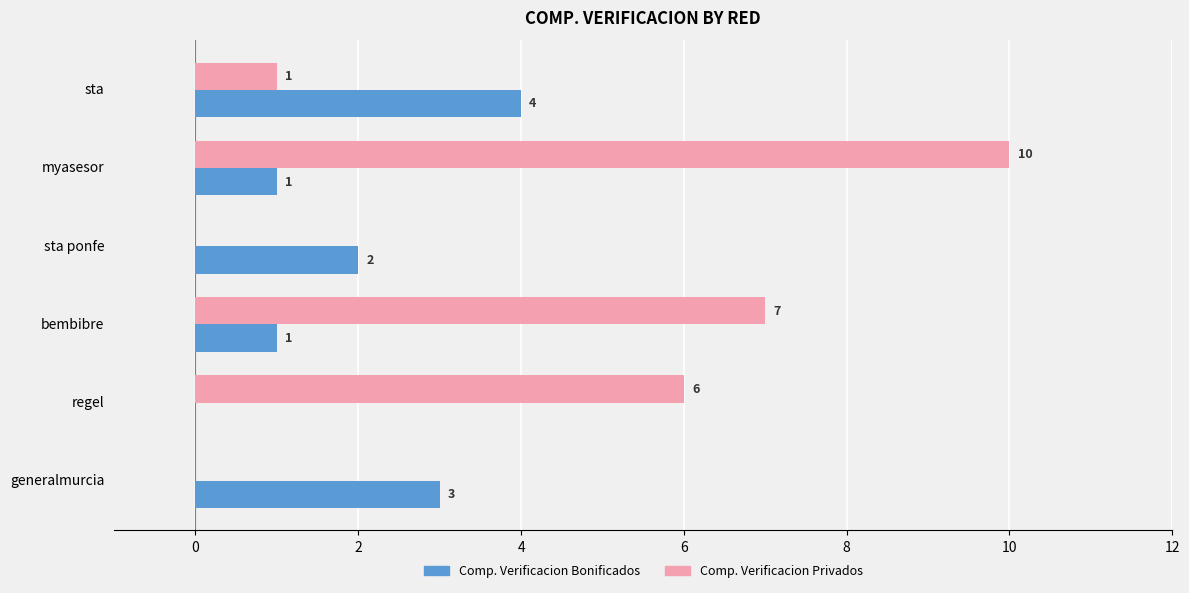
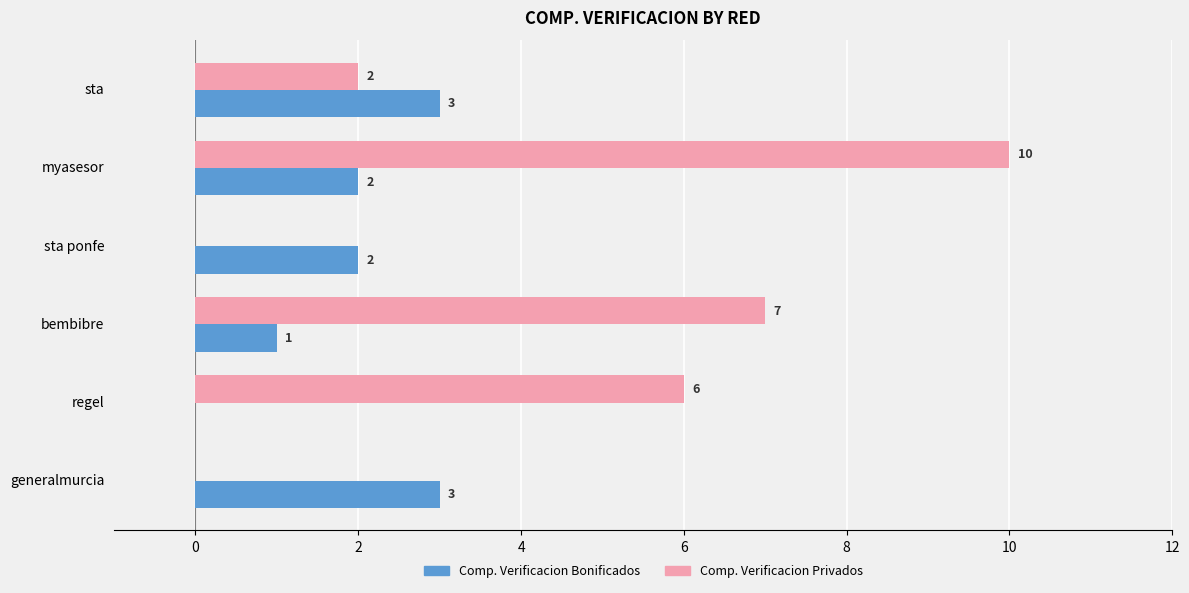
Comp. Verificacion Privados, sta: 1 -> 2
Comp. Verificacion Bonificados, sta: 4 -> 3
Comp. Verificacion Bonificados, myasesor: 1 -> 2
